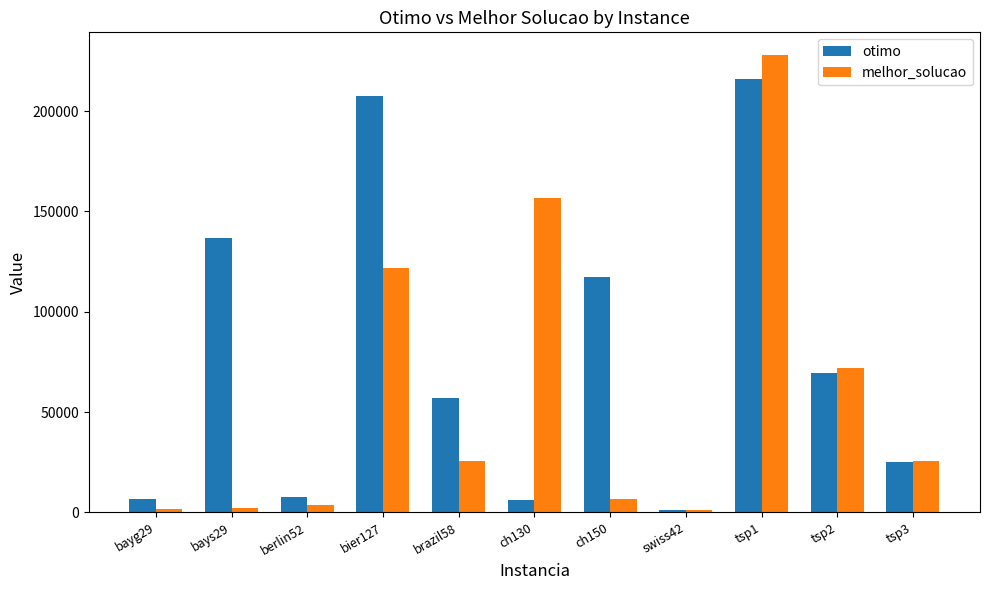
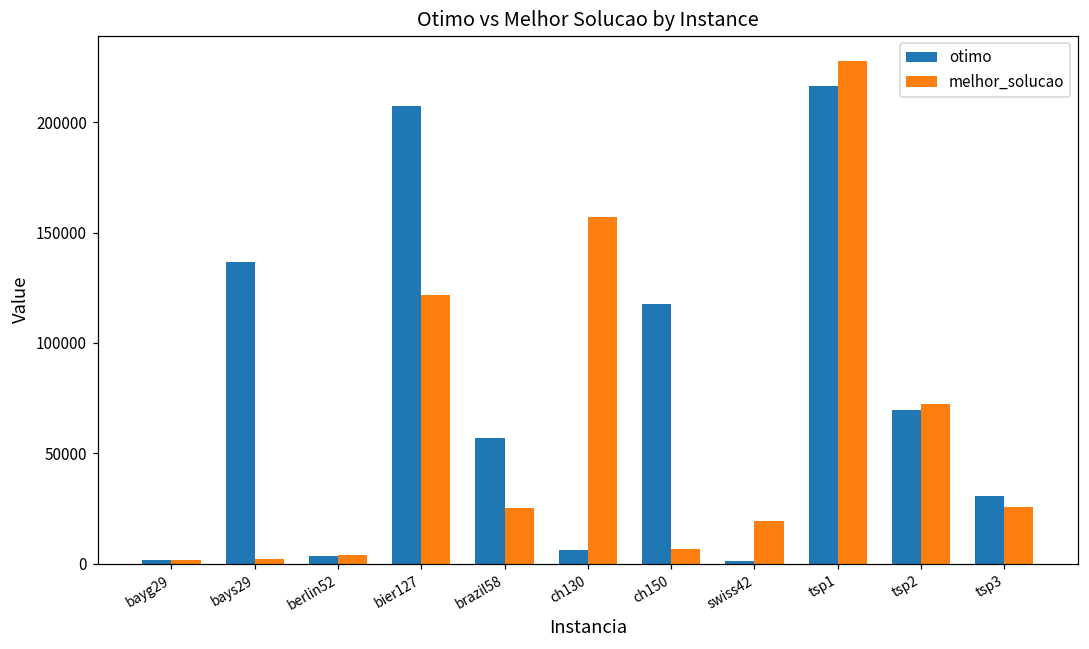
otimo, bayg29: 7000 -> 2000
otimo, berlin52: 8000 -> 4000
melhor_solucao, swiss42: 1000 -> 19000
otimo, tsp3: 25000 -> 31000
